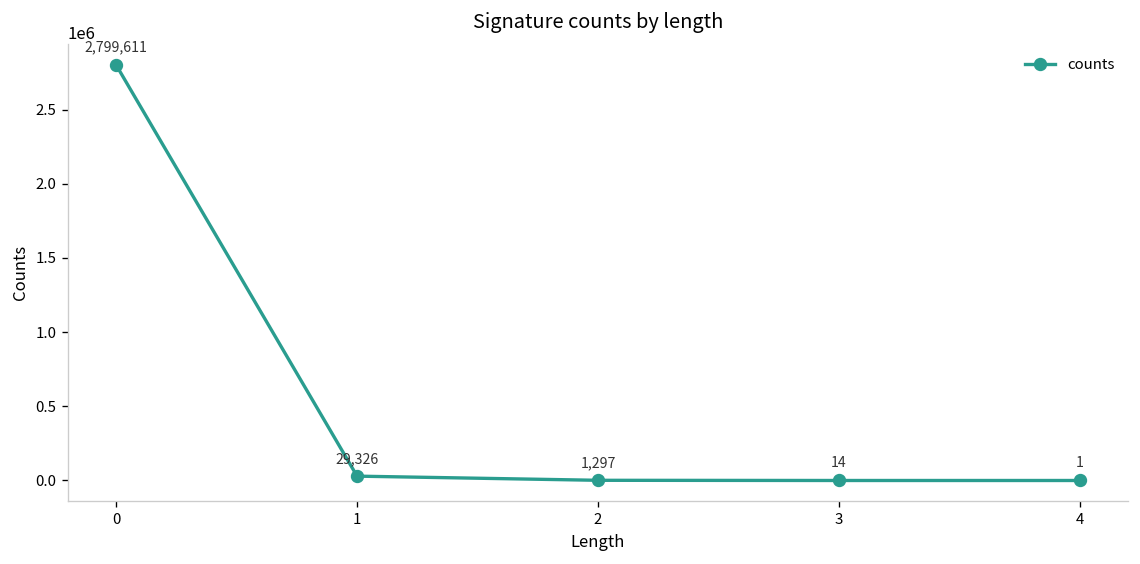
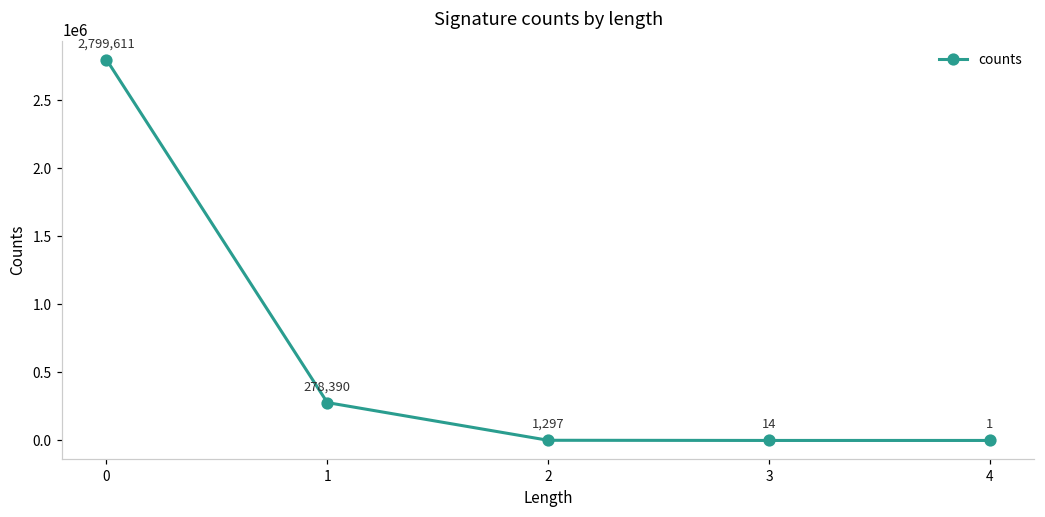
1: 29,326 -> 278,390
